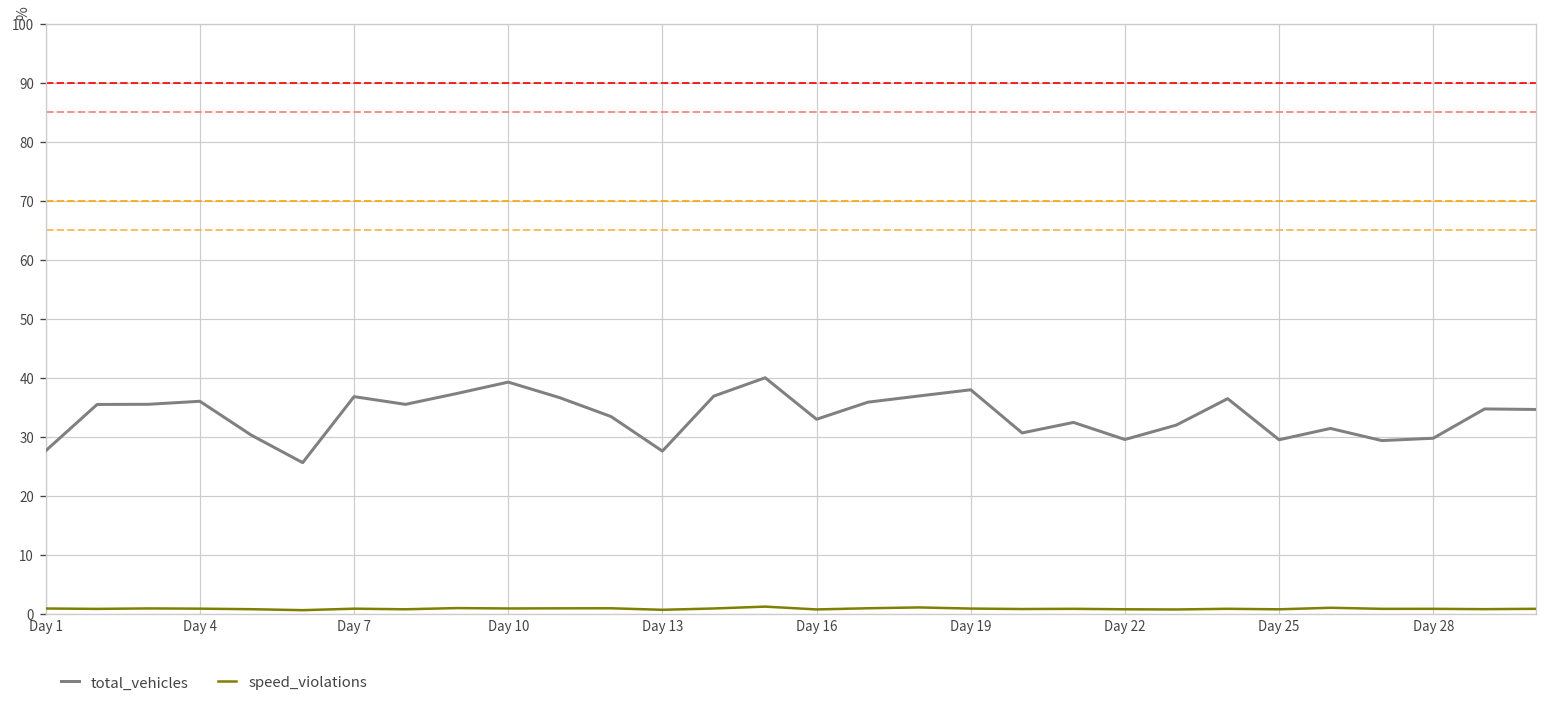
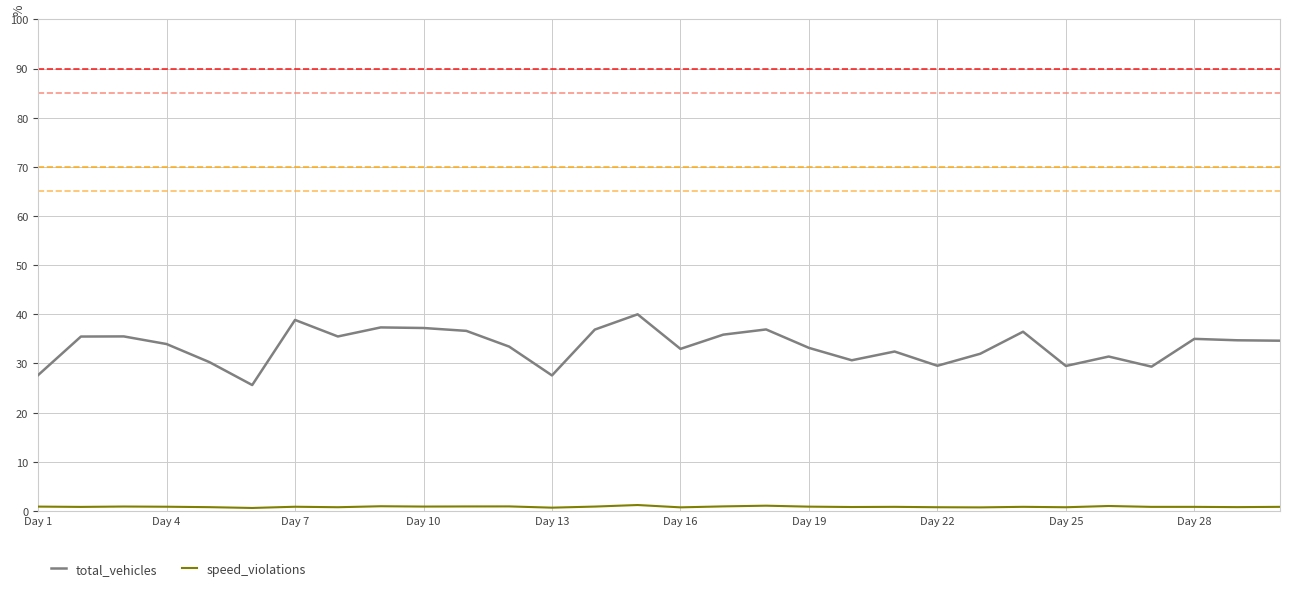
total_vehicles, Day 4: 36 -> 34
total_vehicles, Day 7: 37 -> 39
total_vehicles, Day 10: 39 -> 37
total_vehicles, Day 19: 38 -> 33
total_vehicles, Day 28: 30 -> 35
